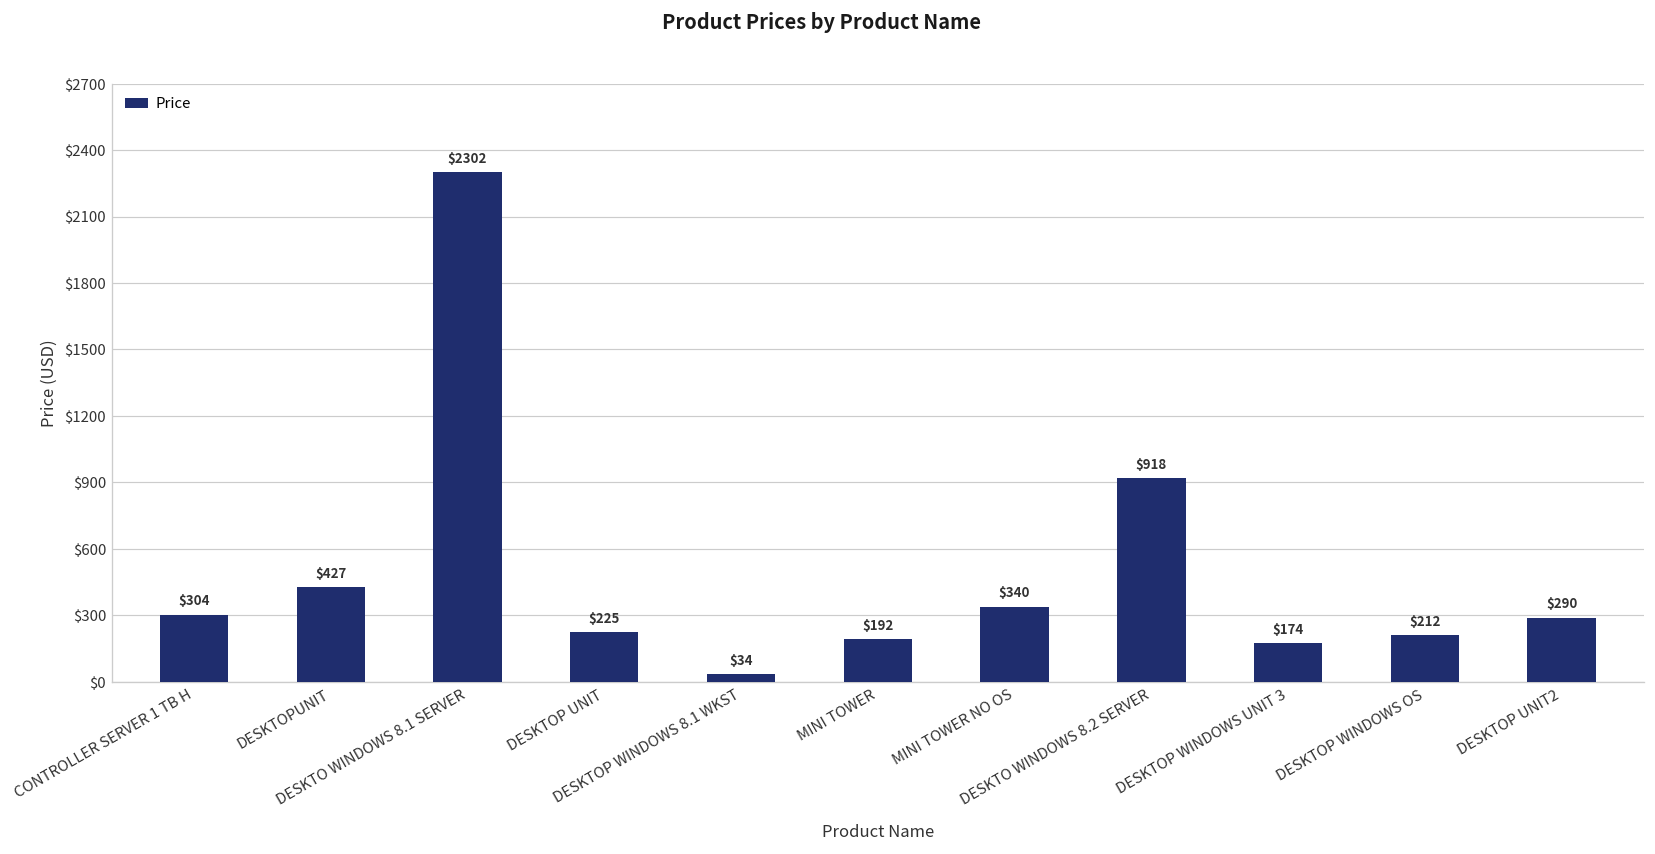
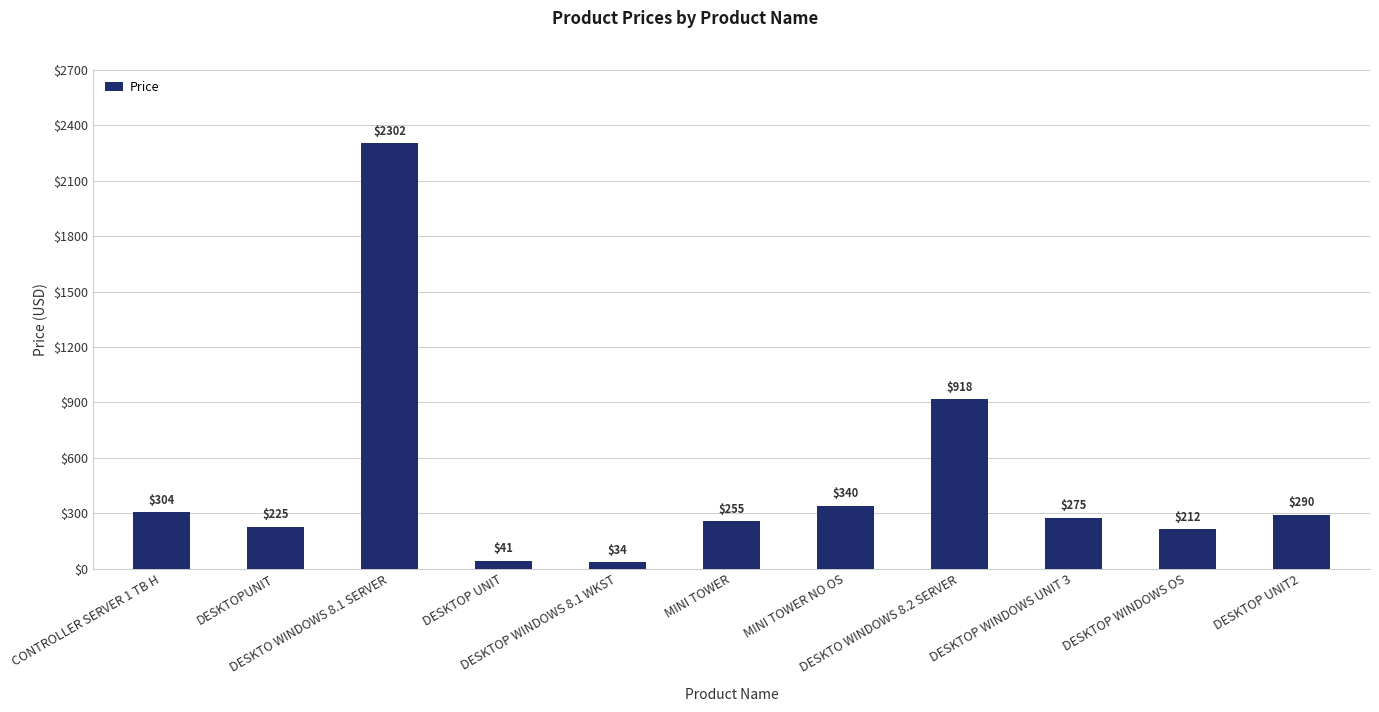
DESKTOPUNIT: $427 -> $225
DESKTOP UNIT: $225 -> $41
MINI TOWER: $192 -> $255
DESKTOP WINDOWS UNIT 3: $174 -> $275
